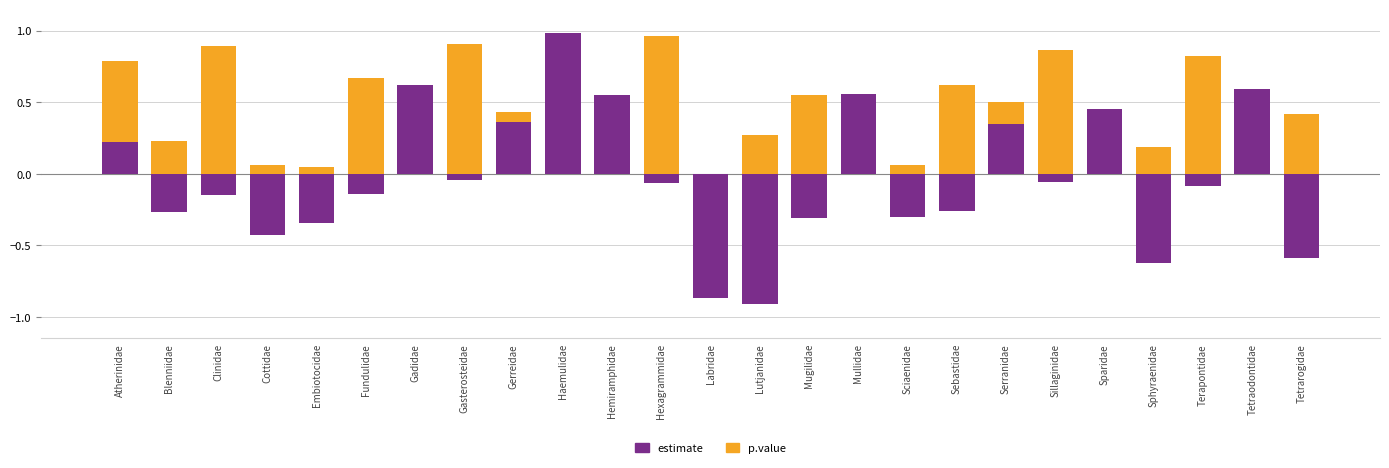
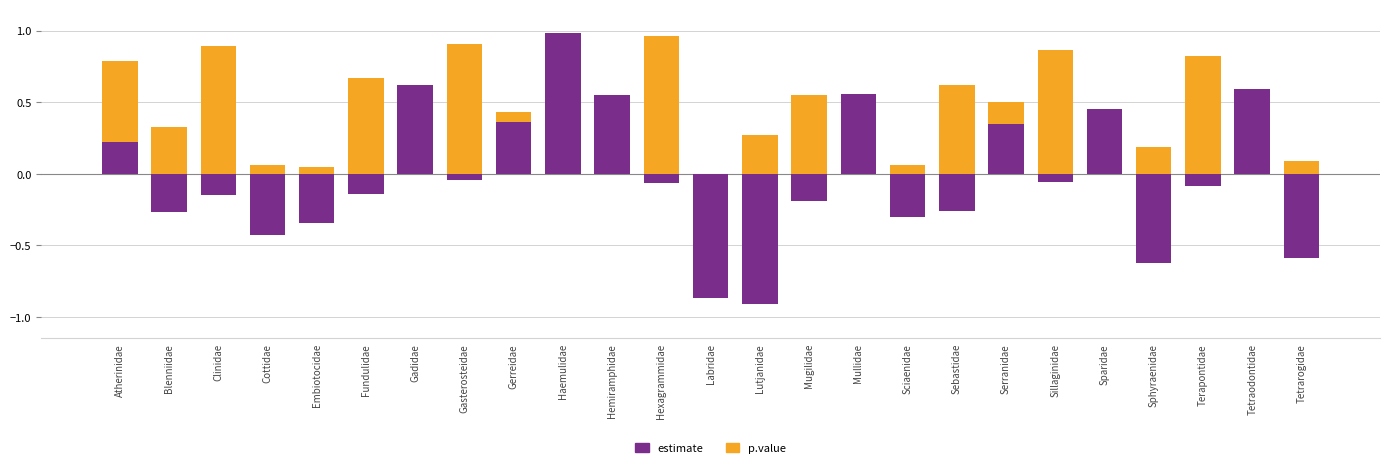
p.value, Blenniidae: 0.23 -> 0.33
estimate, Mugilidae: -0.31 -> -0.19
p.value, Tetrarogidae: 0.42 -> 0.09
